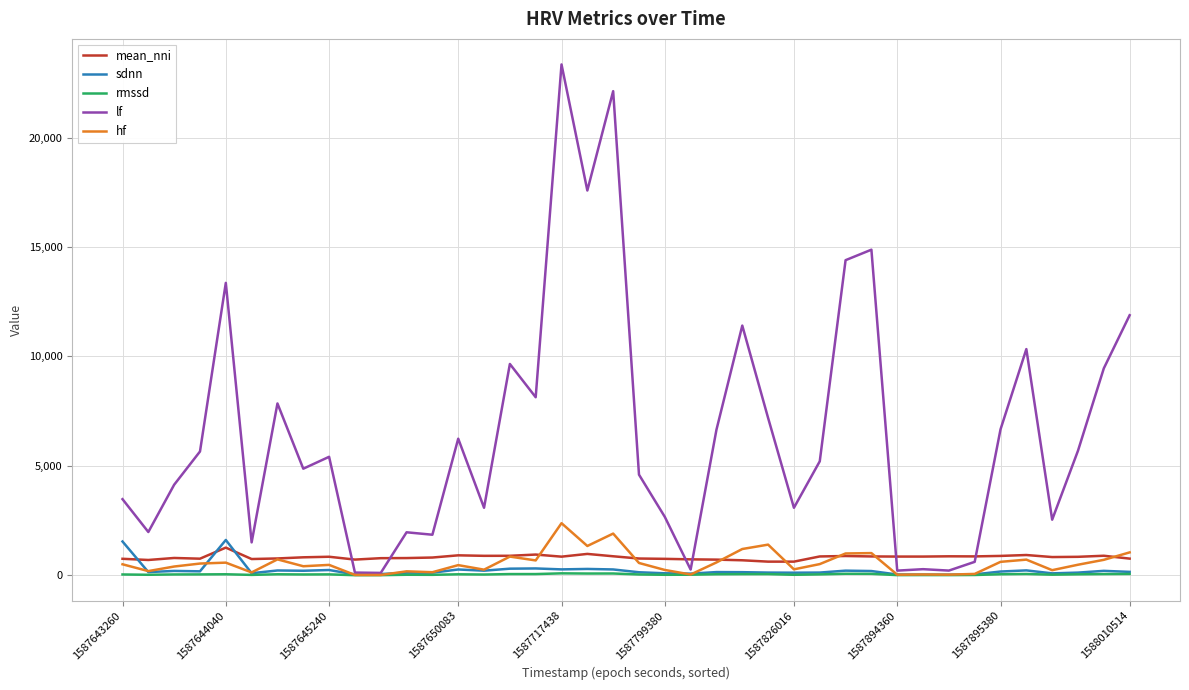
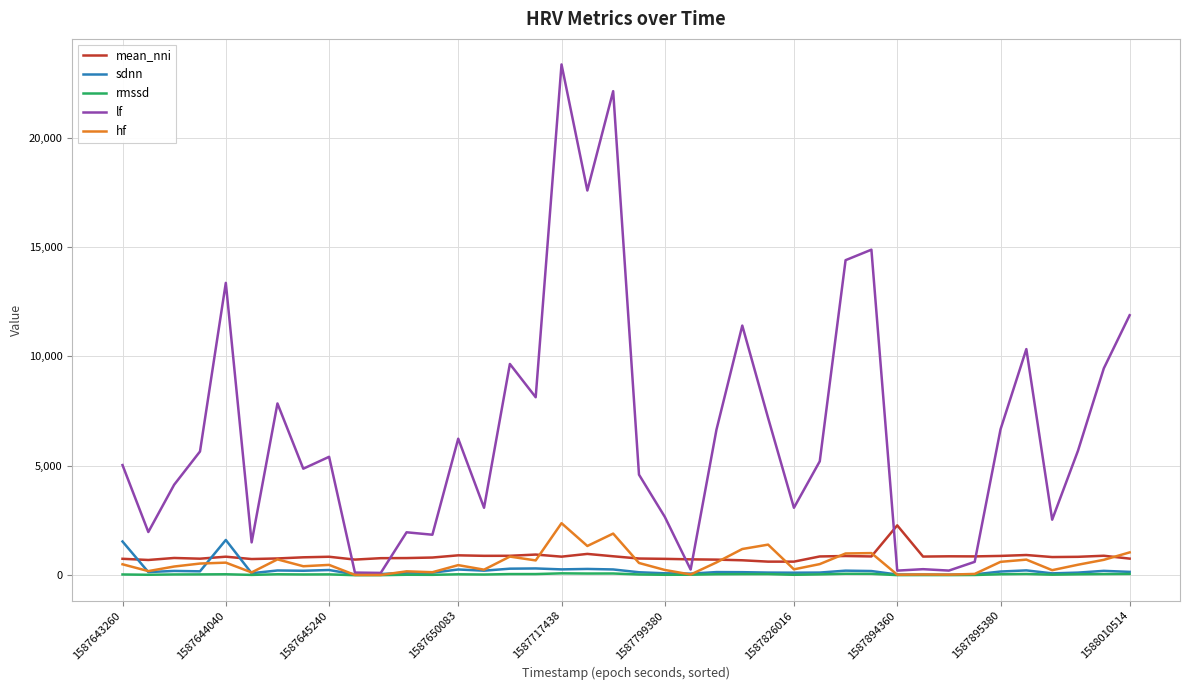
lf, 1587643260: 3,500 -> 5,000
mean_nni, 1587644040: 1,300 -> 900
mean_nni, 1587894360: 900 -> 2,300
